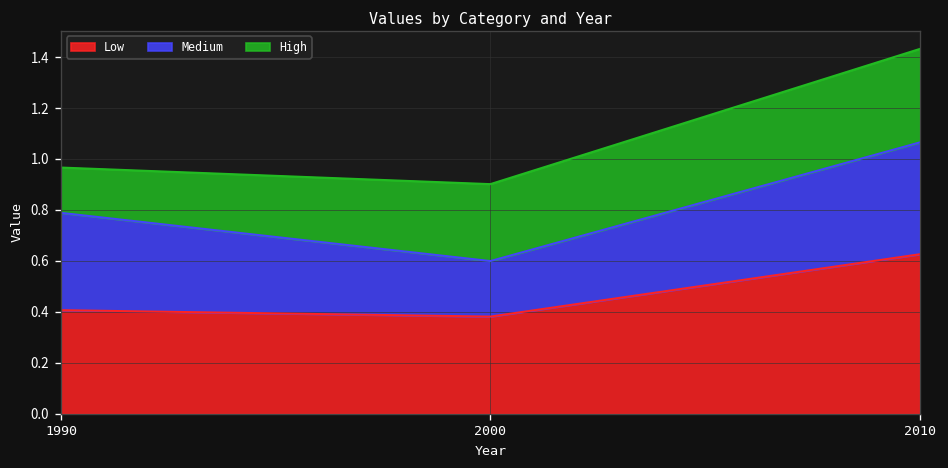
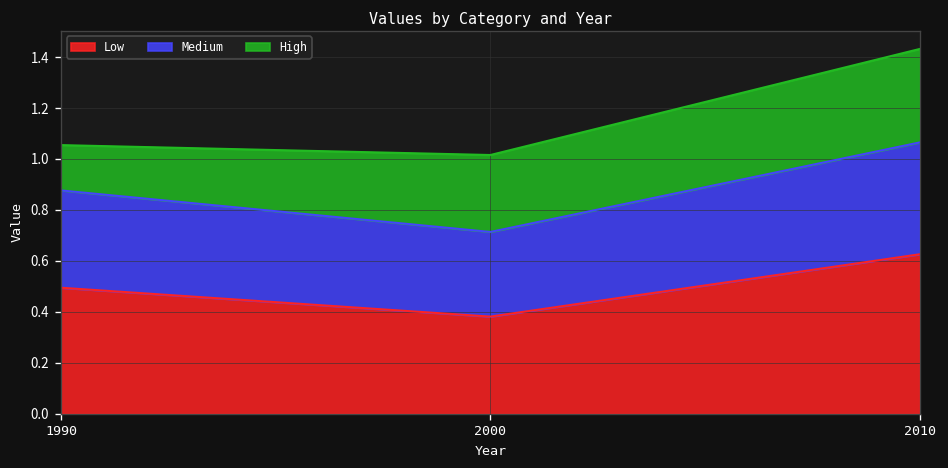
Low, 1990: 0.41 -> 0.49
Medium, 2000: 0.22 -> 0.33
